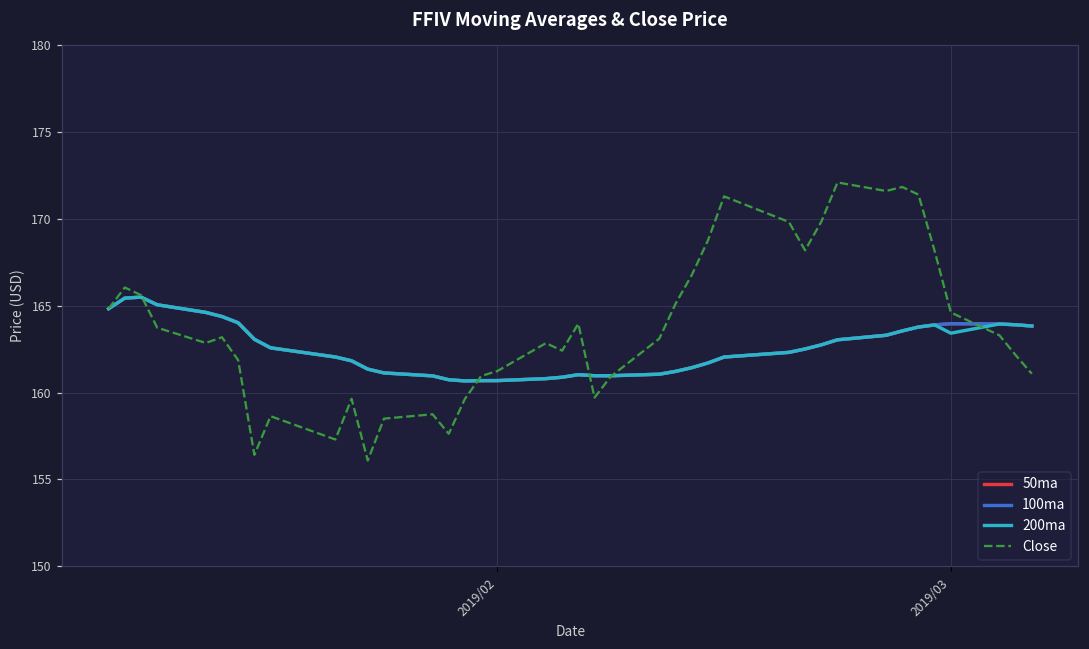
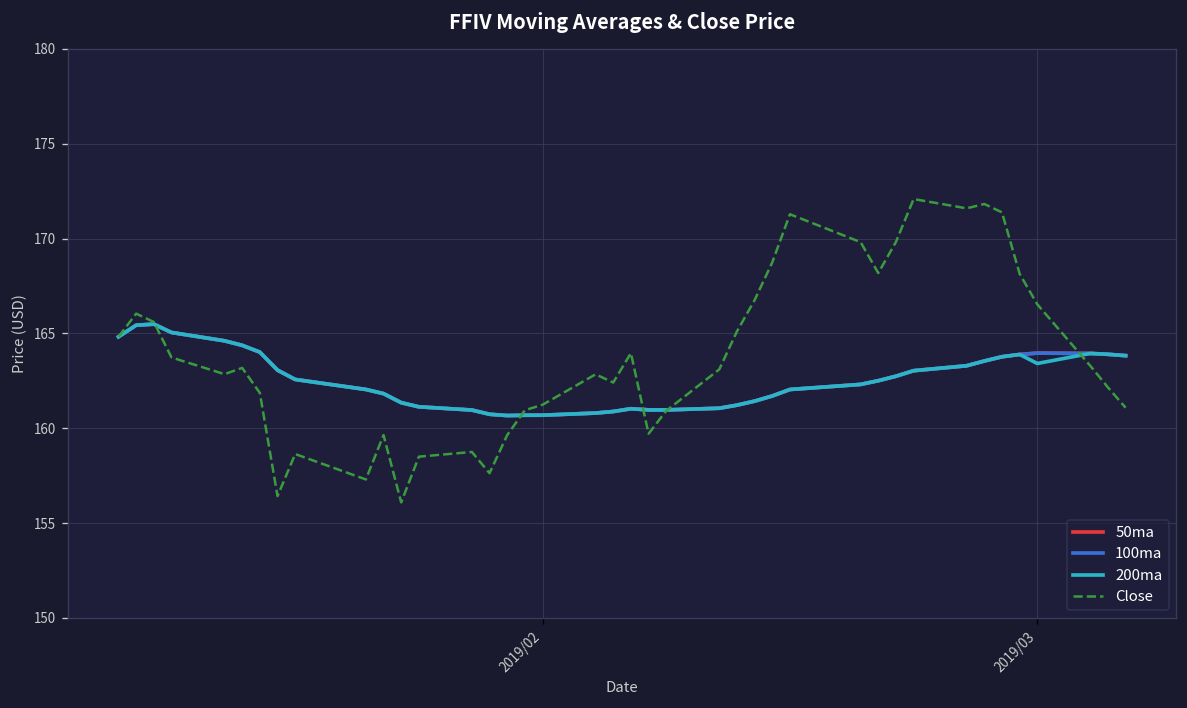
Close, 2019/03: 164.6 -> 166.5
